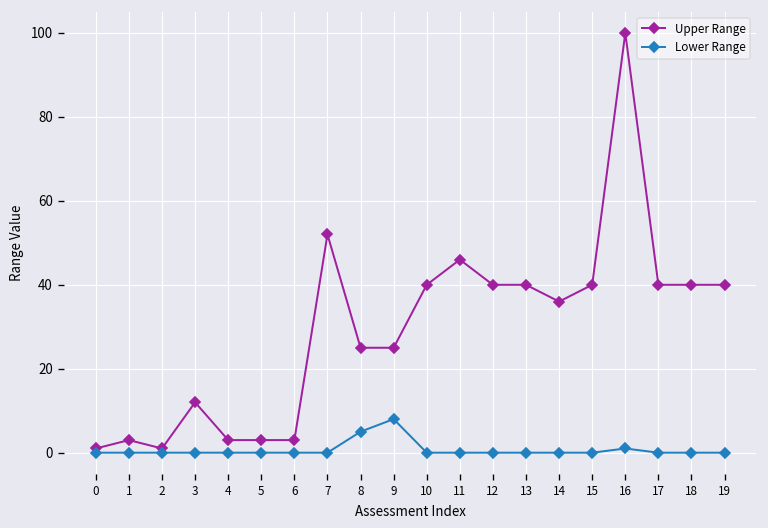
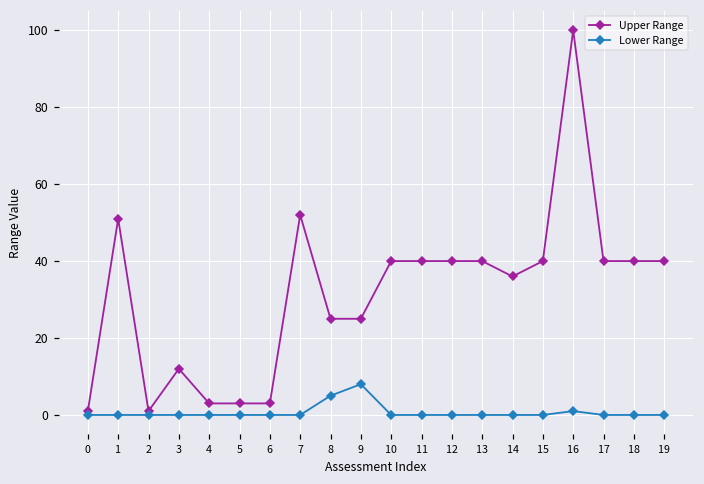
Upper Range, 1: 3 -> 51
Upper Range, 11: 46 -> 40
